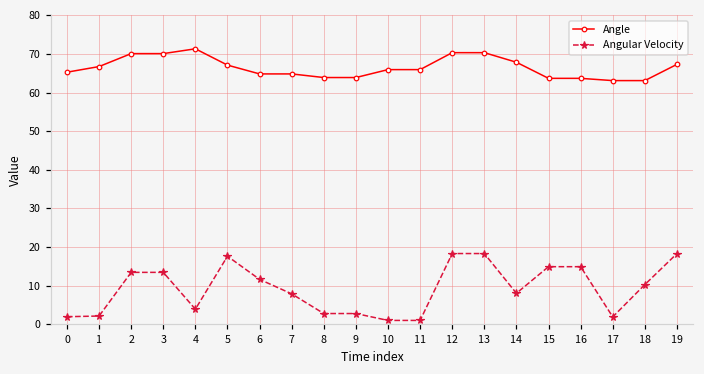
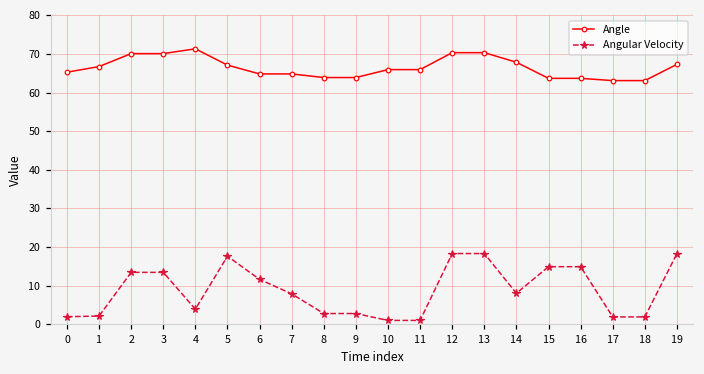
Angular Velocity, 18: 10 -> 2
